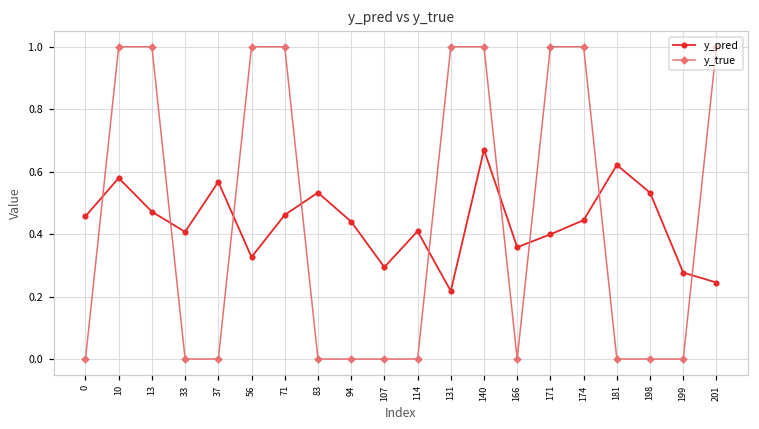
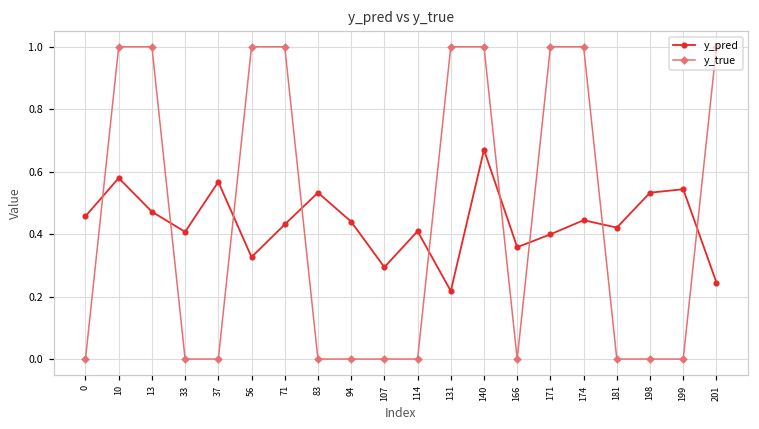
y_pred, 71: 0.46 -> 0.43
y_pred, 181: 0.62 -> 0.42
y_pred, 199: 0.28 -> 0.54
